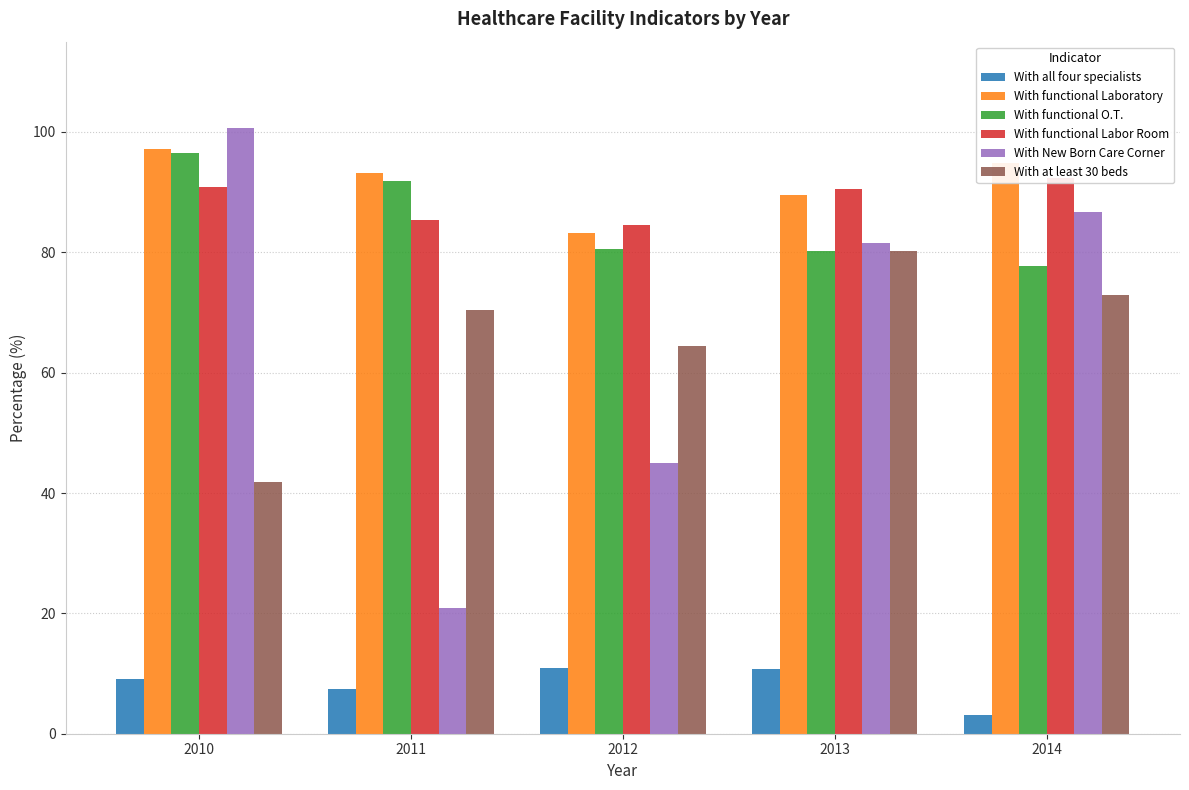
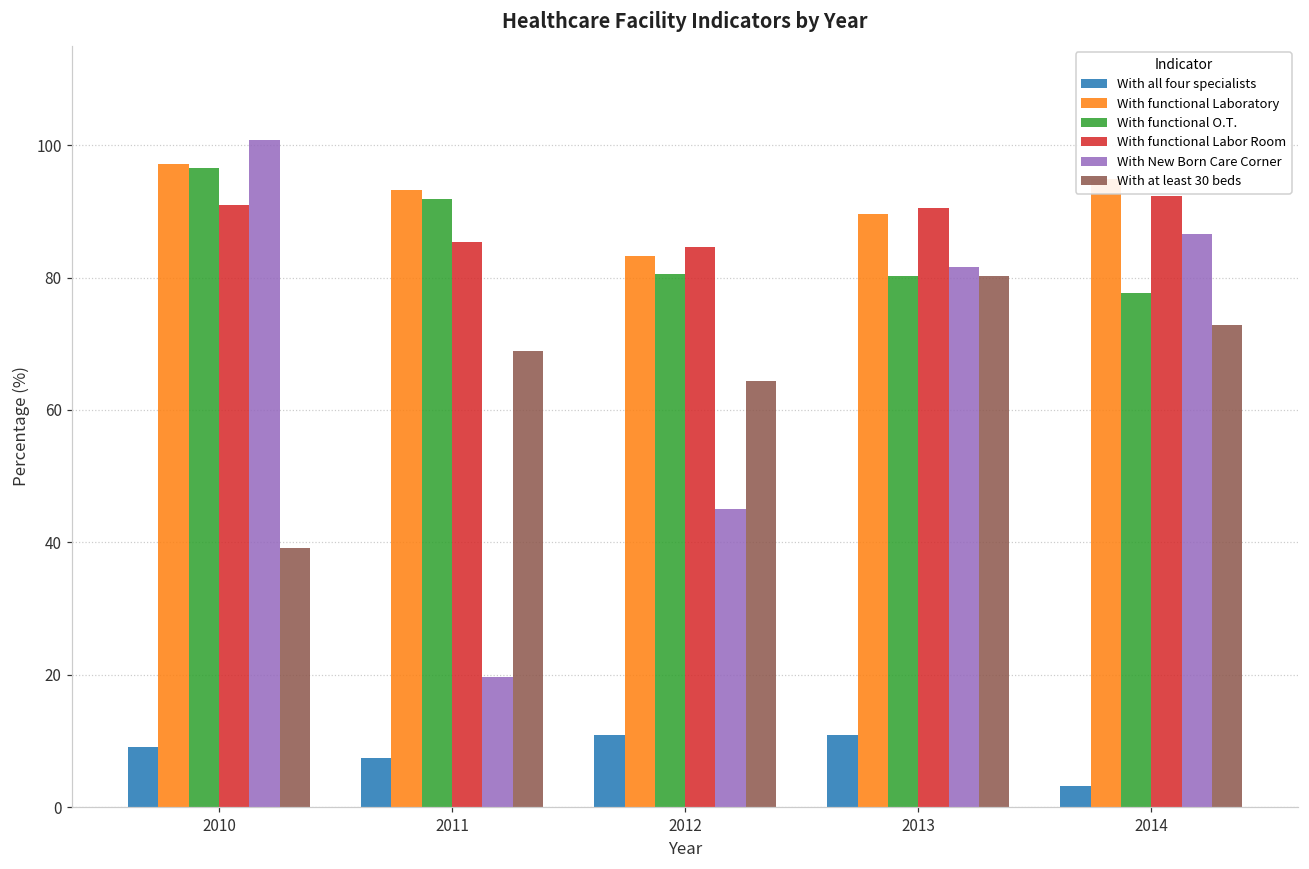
With at least 30 beds, 2010: 42 -> 39
With New Born Care Corner, 2011: 21 -> 20
With at least 30 beds, 2011: 70 -> 69
